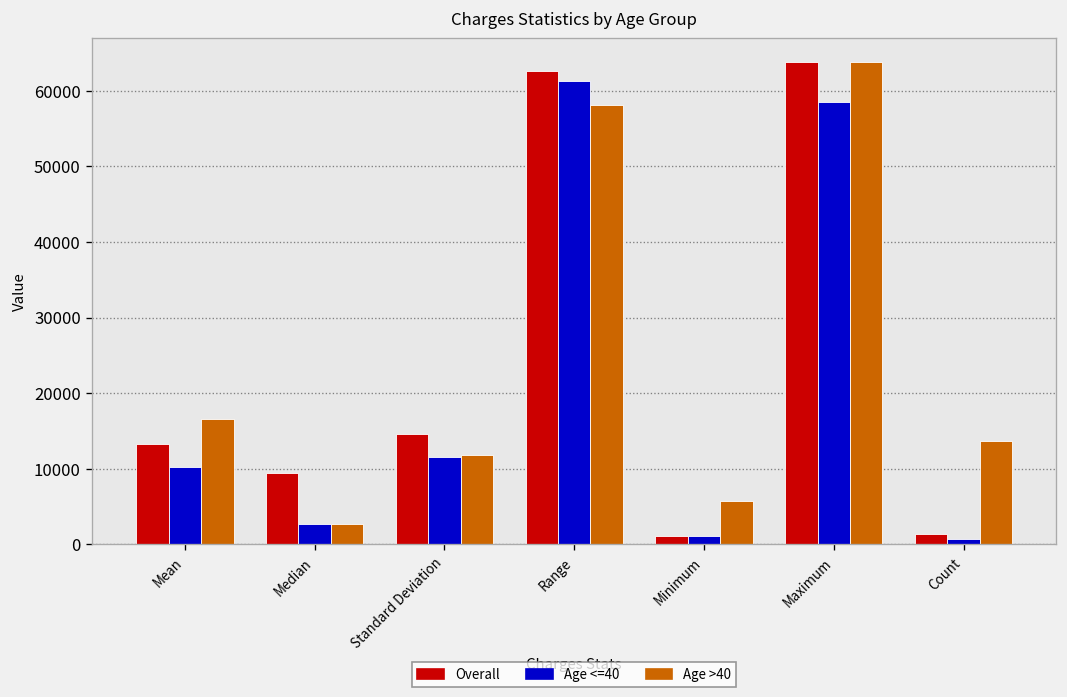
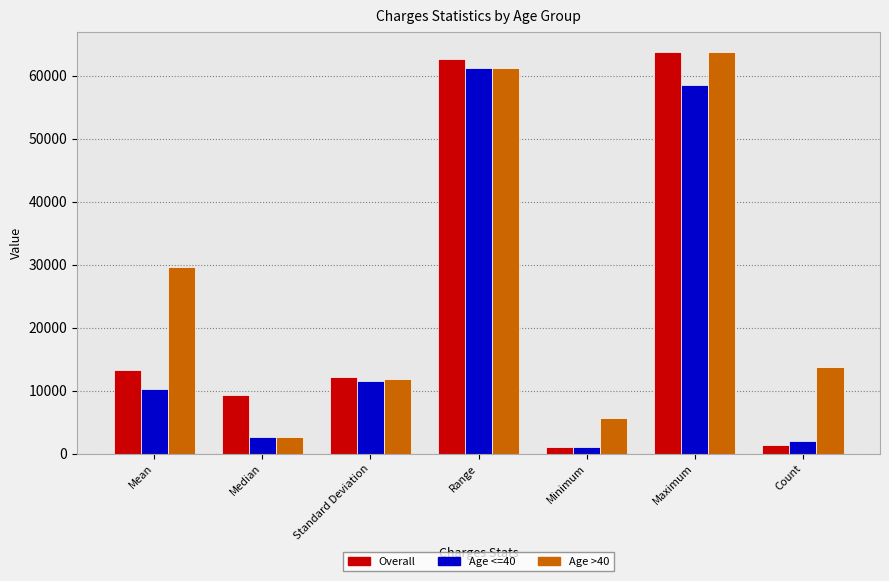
Age >40, Mean: 17000 -> 30000
Overall, Standard Deviation: 15000 -> 12000
Age >40, Range: 58000 -> 61000
Age <=40, Count: 1000 -> 2000
